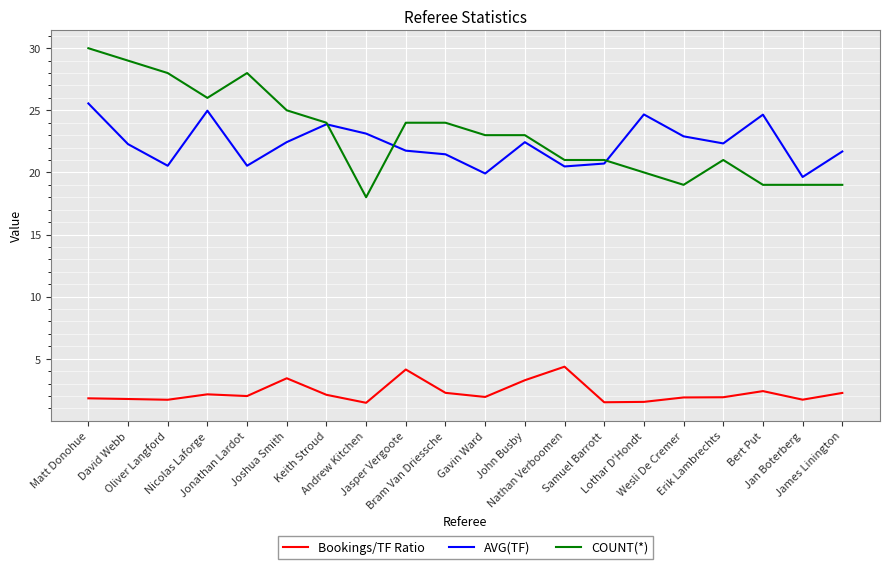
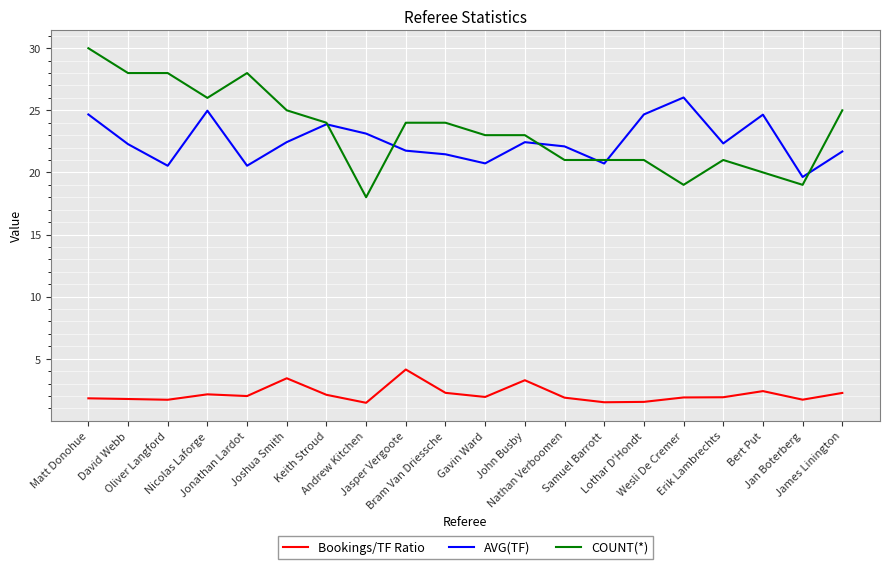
AVG(TF), Matt Donohue: 25.6 -> 24.7
COUNT(*), David Webb: 29 -> 28
AVG(TF), Gavin Ward: 19.9 -> 20.7
Bookings/TF Ratio, Nathan Verboomen: 4.4 -> 1.9
AVG(TF), Nathan Verboomen: 20.5 -> 22.1
COUNT(*), Lothar D'Hondt: 20 -> 21
AVG(TF), Wesli De Cremer: 22.9 -> 26.0
COUNT(*), Bert Put: 19 -> 20
COUNT(*), James Linington: 19 -> 25
